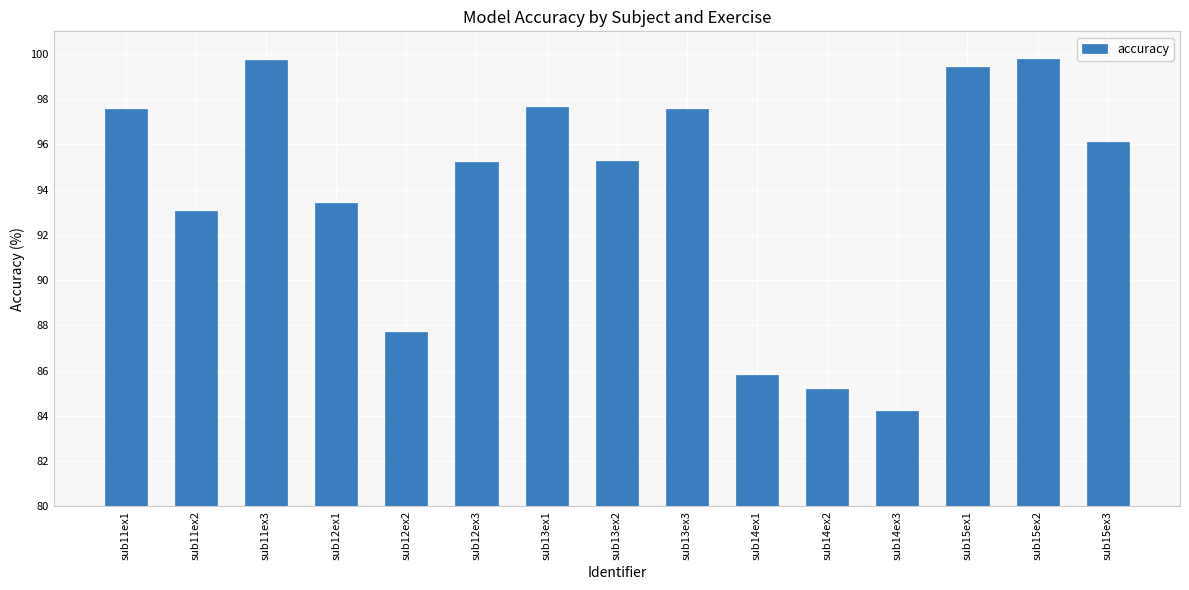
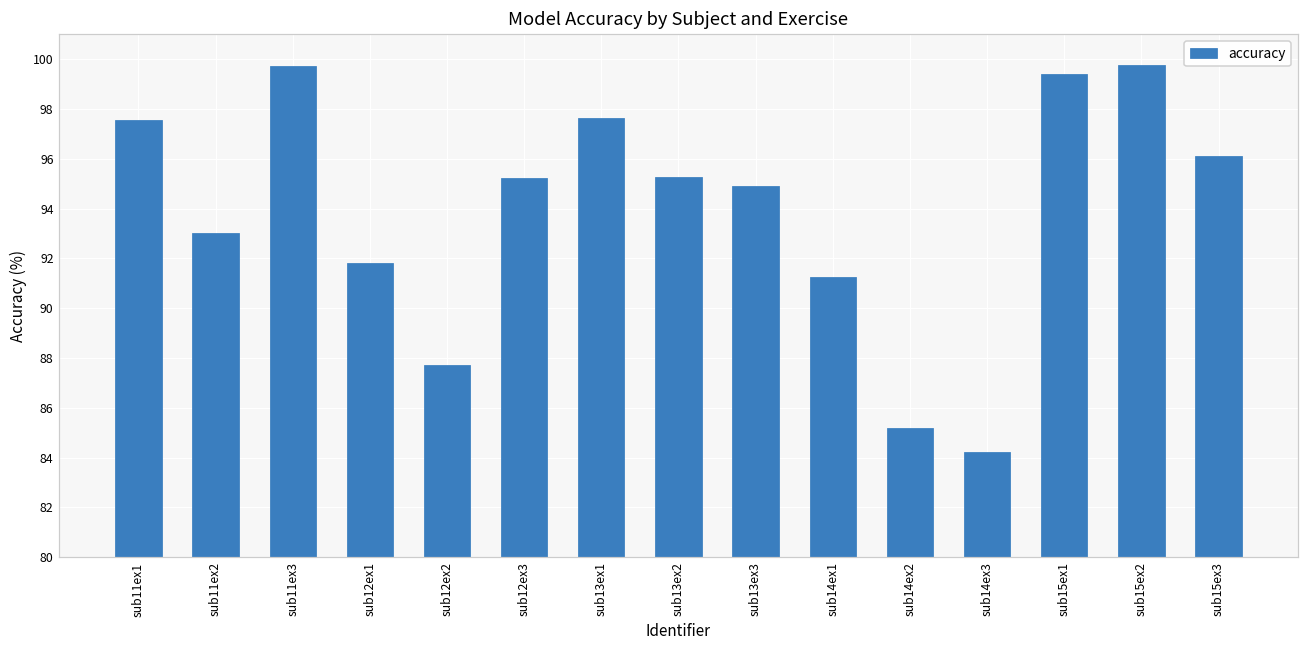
sub12ex1: 93.4 -> 91.8
sub13ex3: 97.6 -> 94.9
sub14ex1: 85.8 -> 91.3
